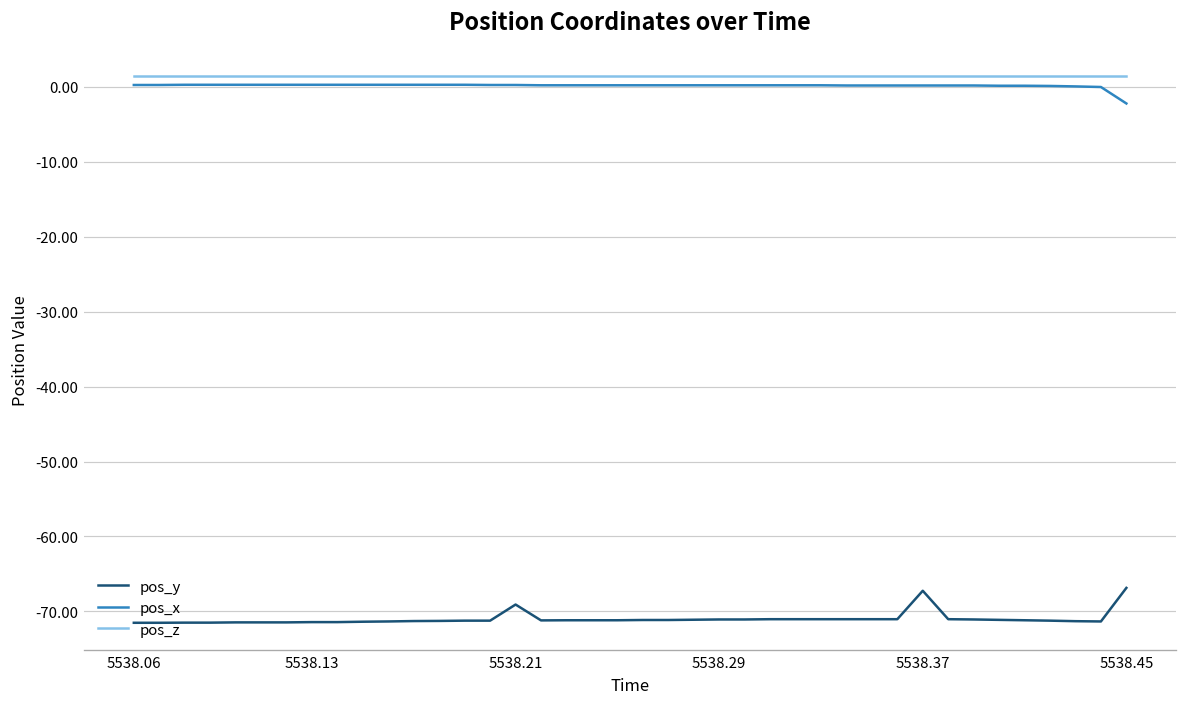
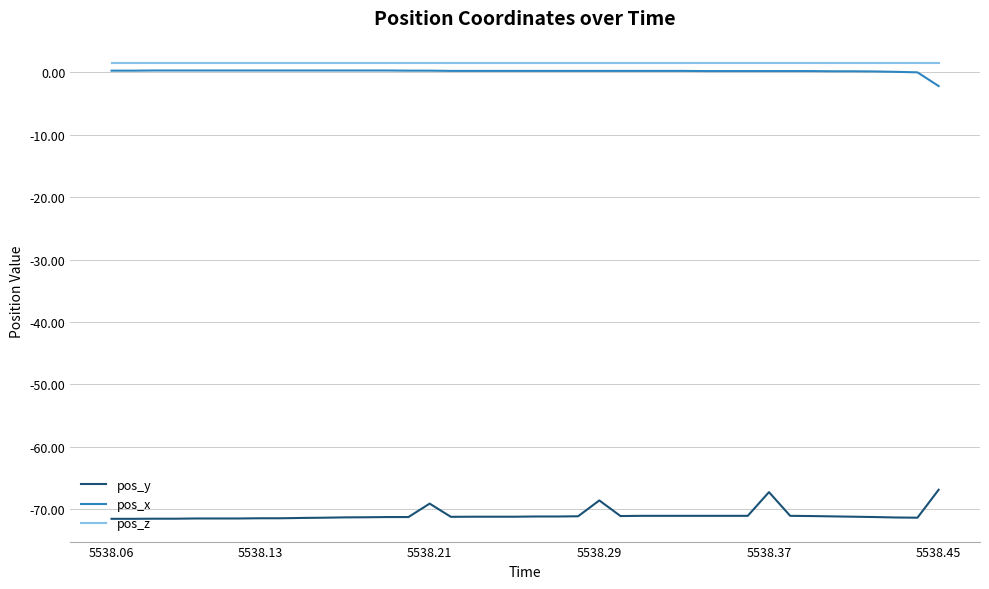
pos_y, 5538.29: -71 -> -69
